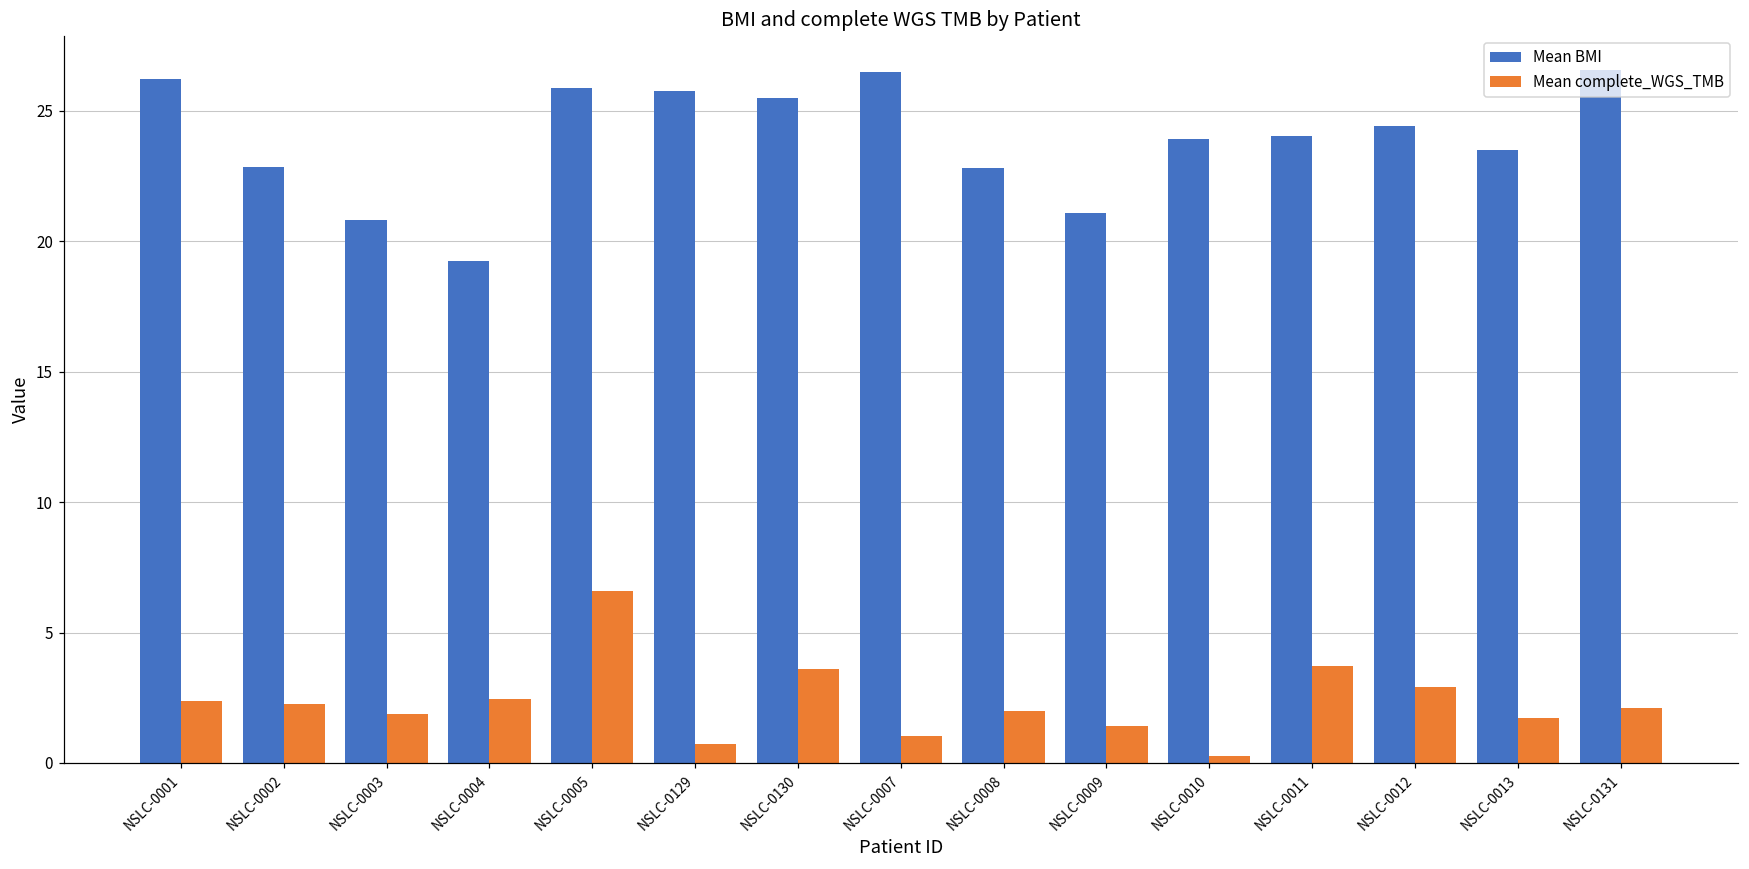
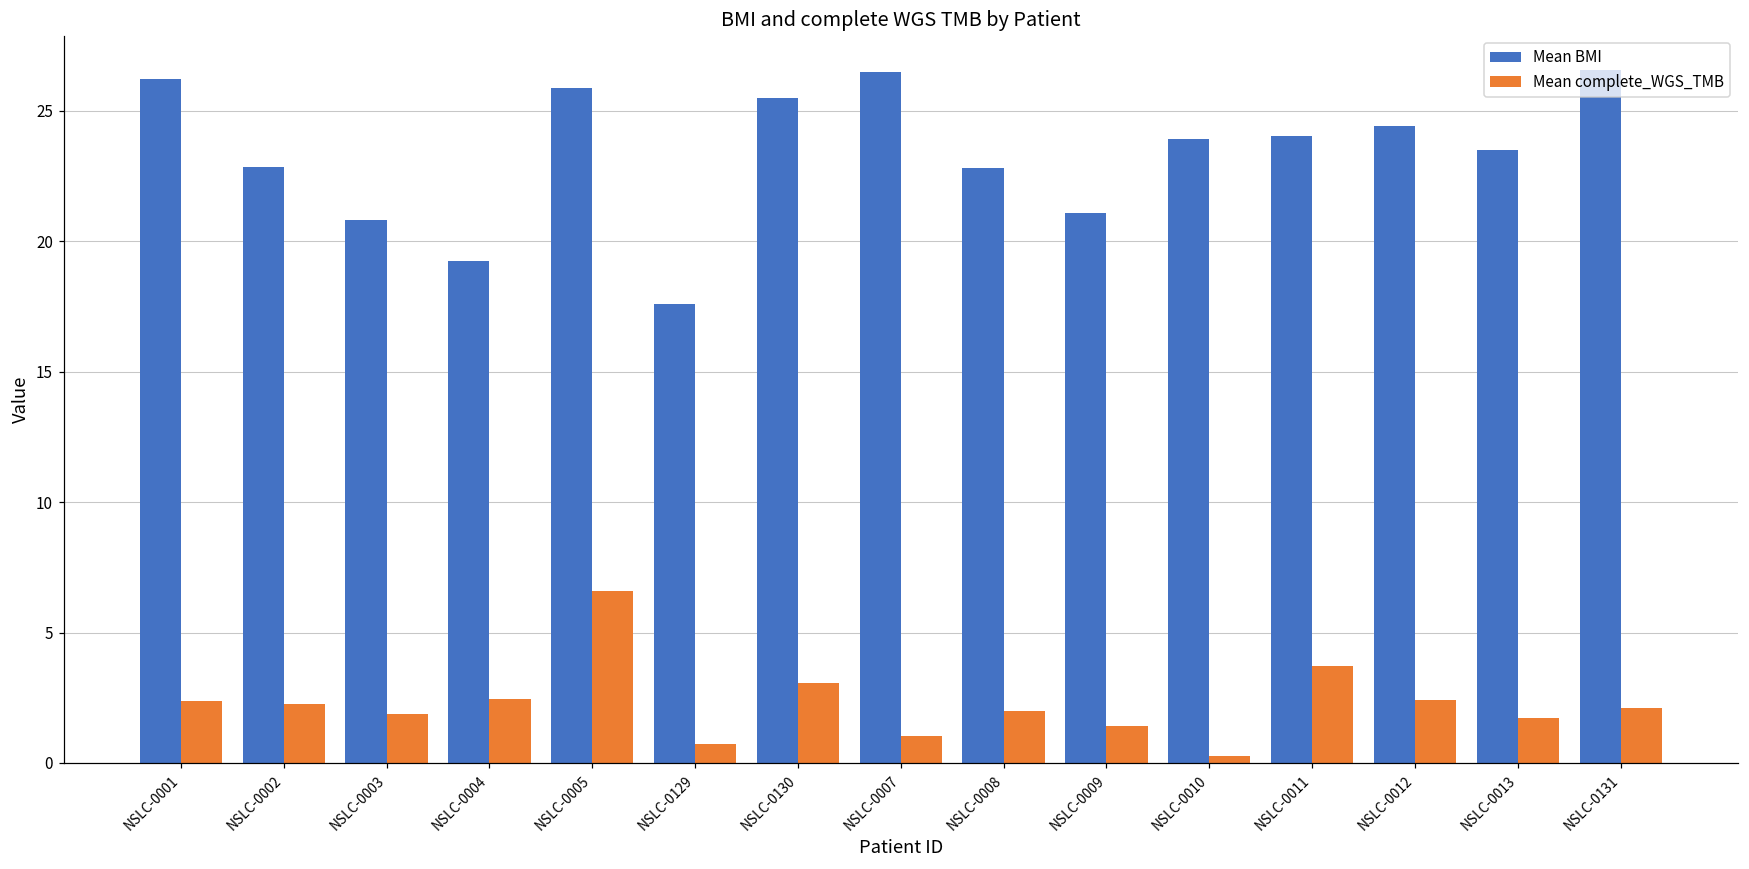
Mean BMI, NSLC-0129: 25.8 -> 17.6
Mean complete_WGS_TMB, NSLC-0130: 3.6 -> 3.1
Mean complete_WGS_TMB, NSLC-0012: 2.9 -> 2.4
